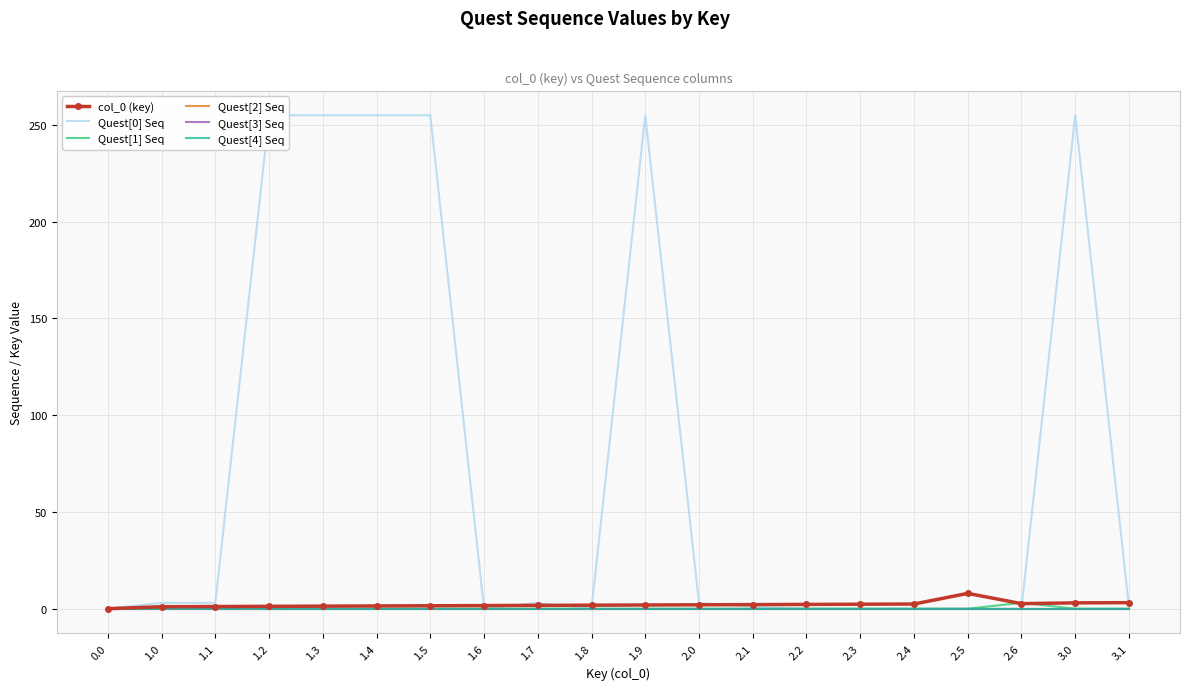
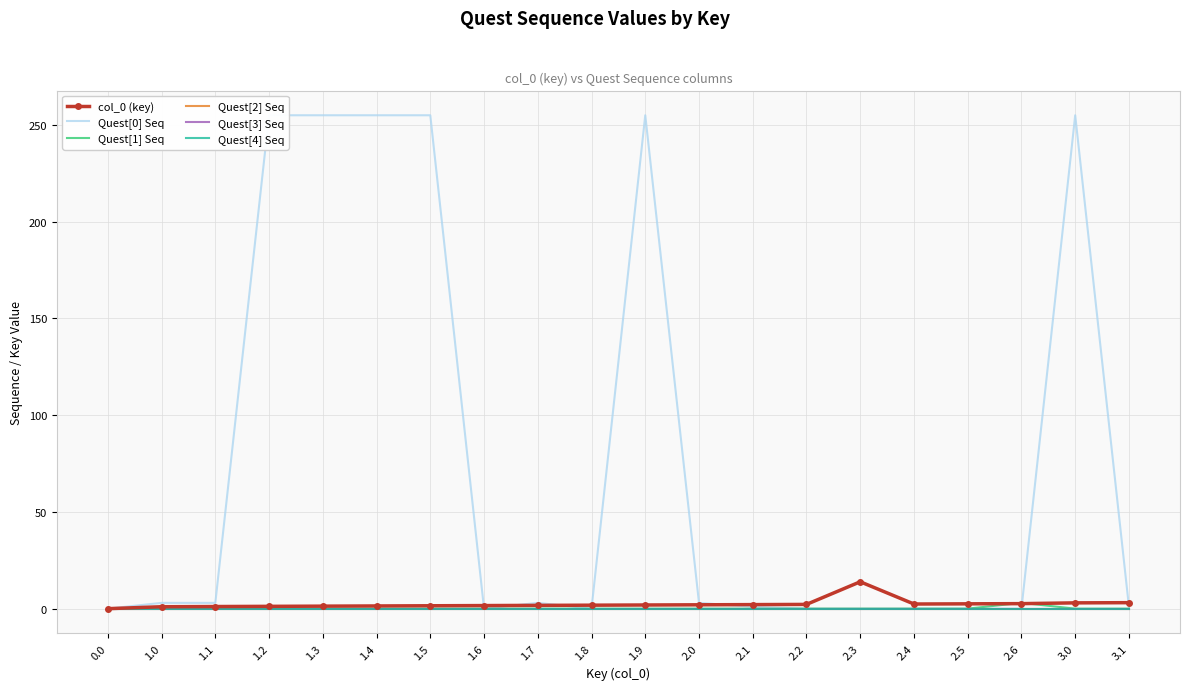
col_0 (key), 2.3: 2 -> 14
col_0 (key), 2.5: 8 -> 3
